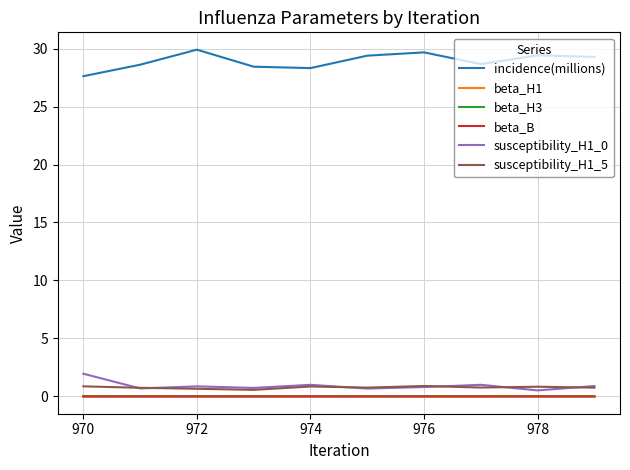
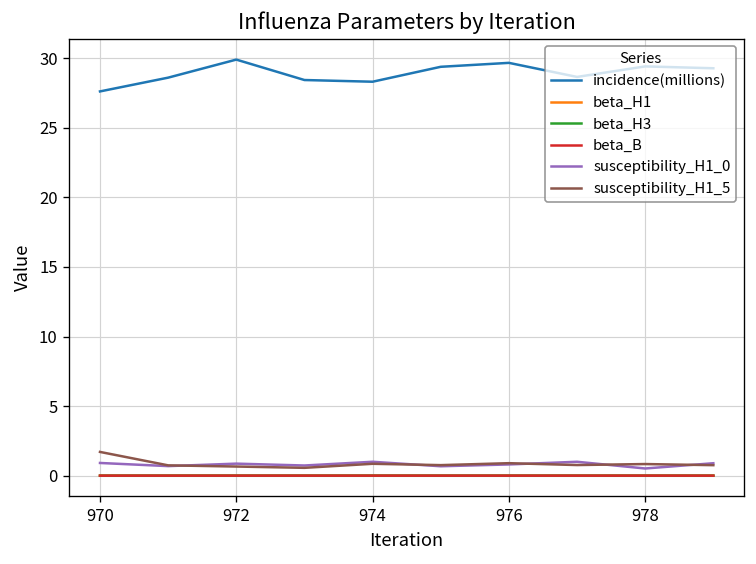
susceptibility_H1_0, 970: 2.0 -> 0.9
susceptibility_H1_5, 970: 0.9 -> 1.7
